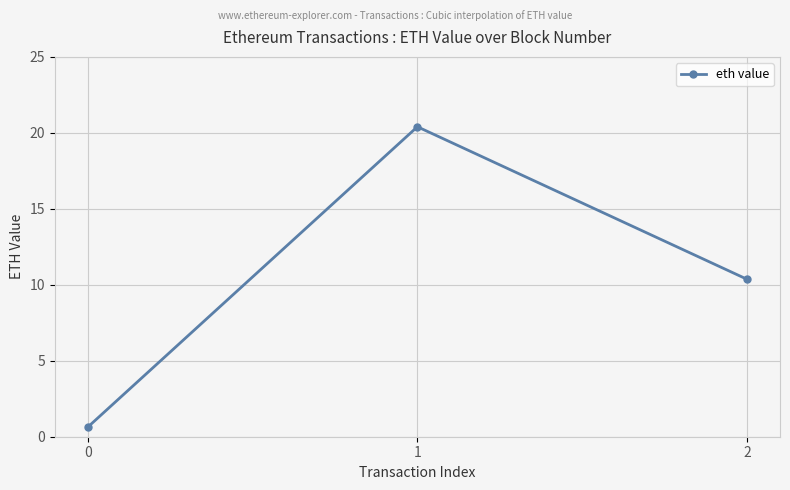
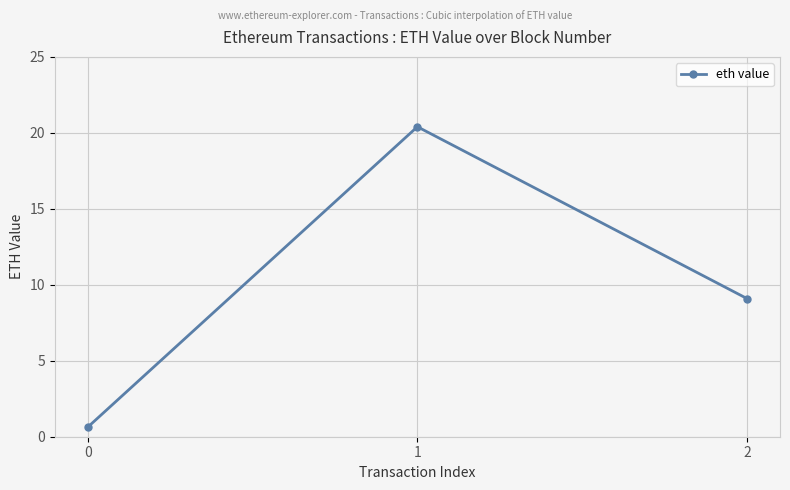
2: 10.4 -> 9.1
